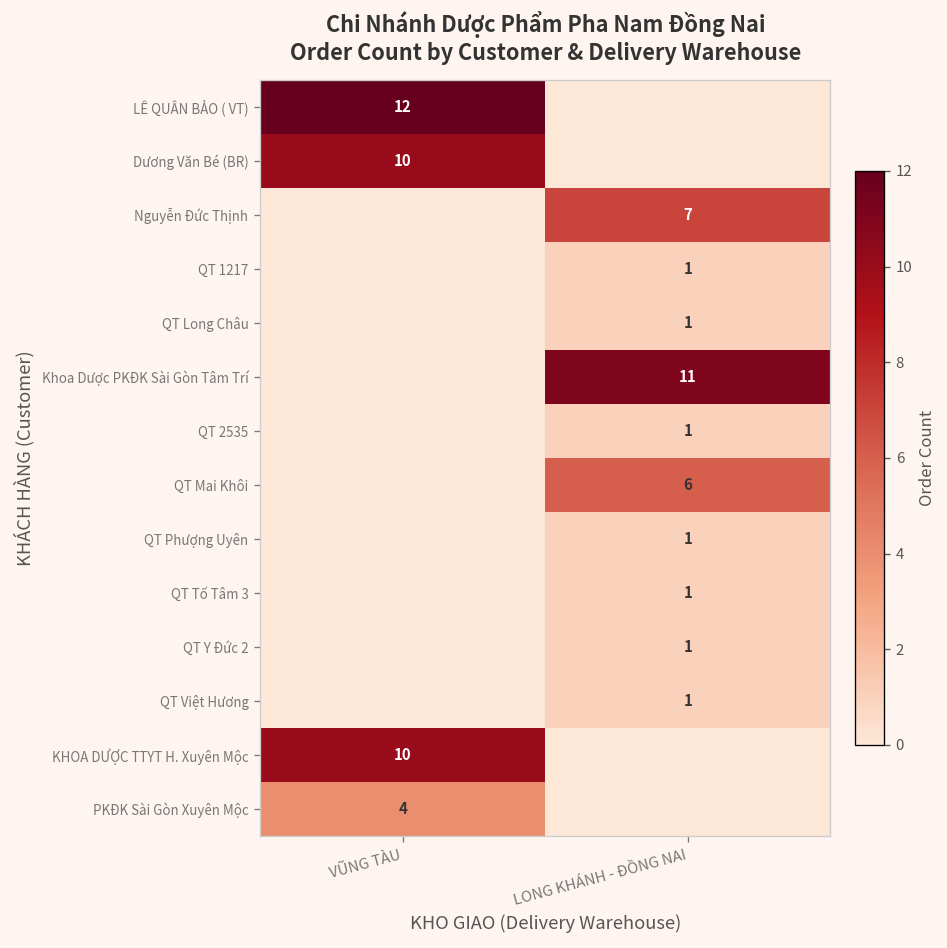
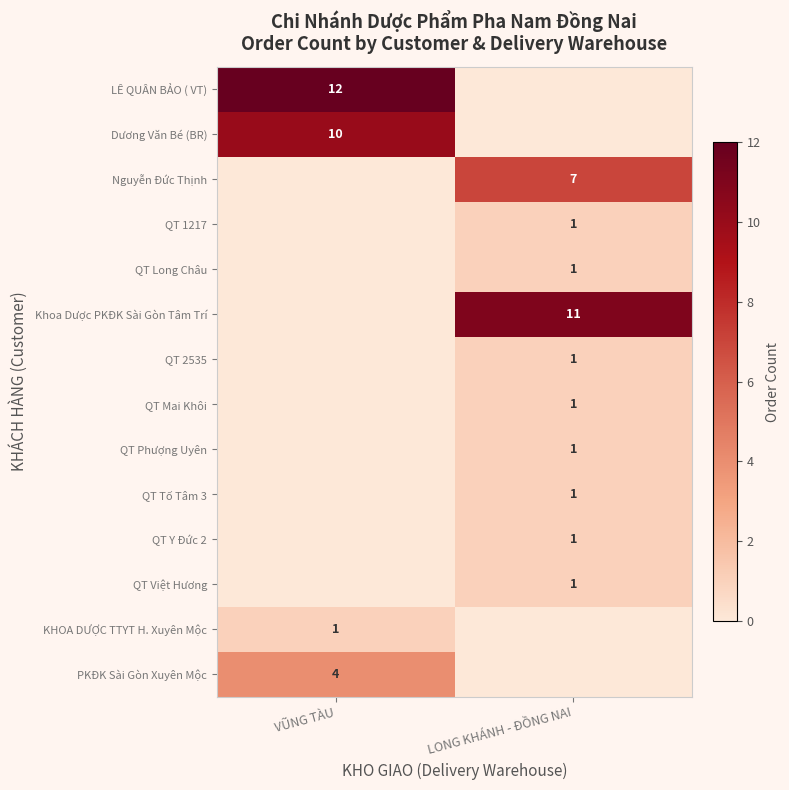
QT Mai Khôi, LONG KHÁNH - ĐỒNG NAI: 6 -> 1
KHOA DƯỢC TTYT H. Xuyên Mộc, VŨNG TÀU: 10 -> 1
